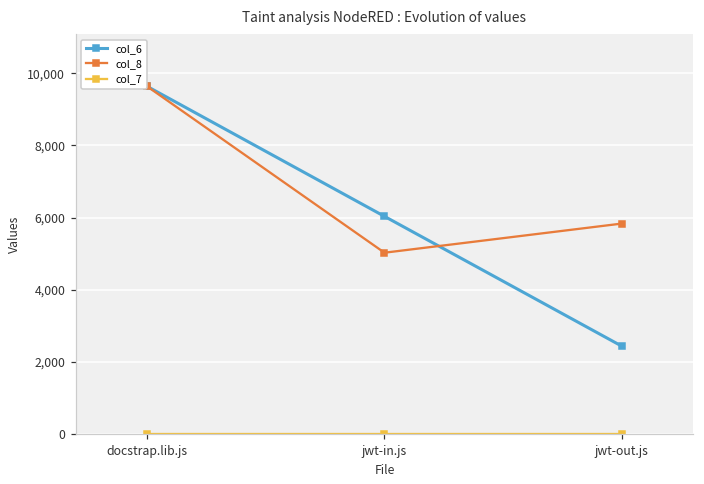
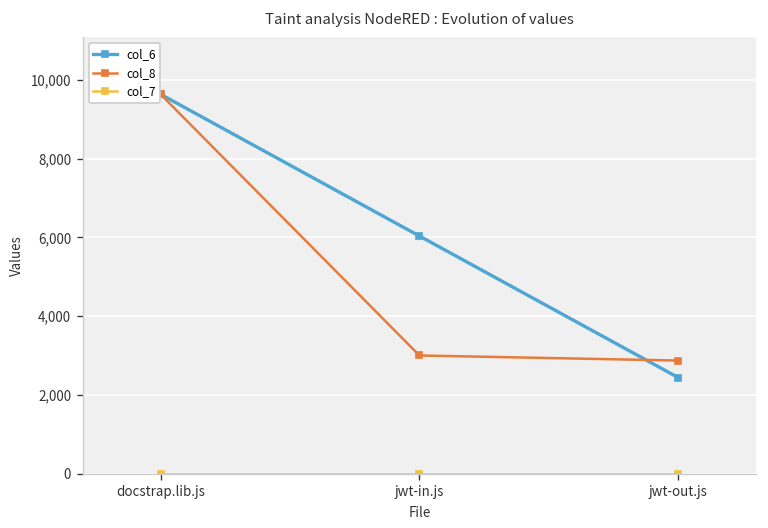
col_8, jwt-in.js: 5,000 -> 3,000
col_8, jwt-out.js: 5,800 -> 2,900
